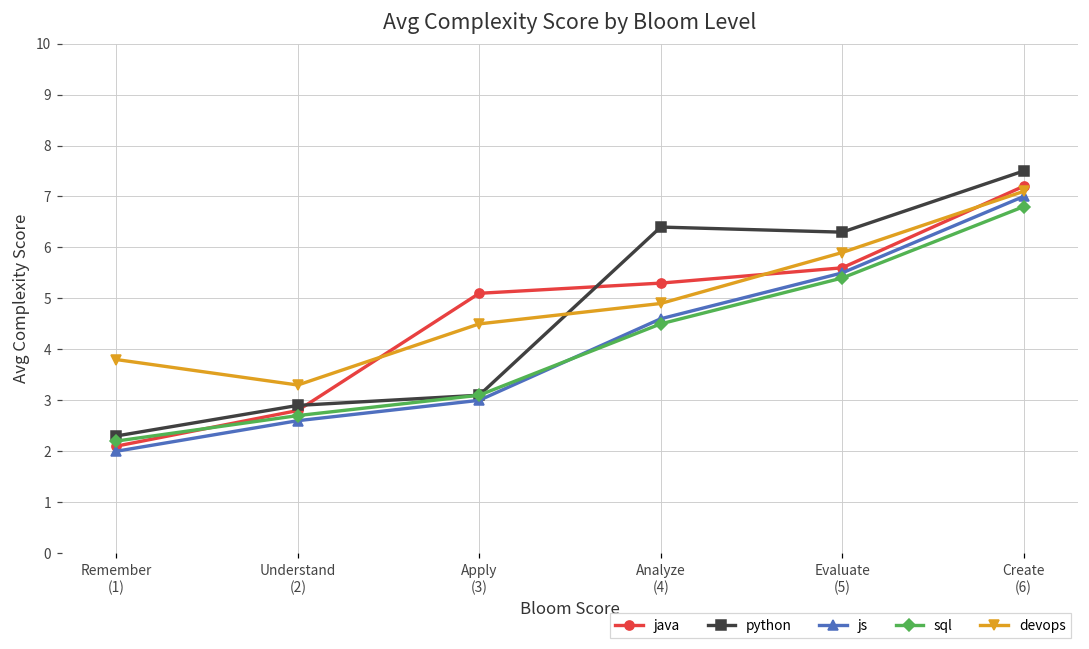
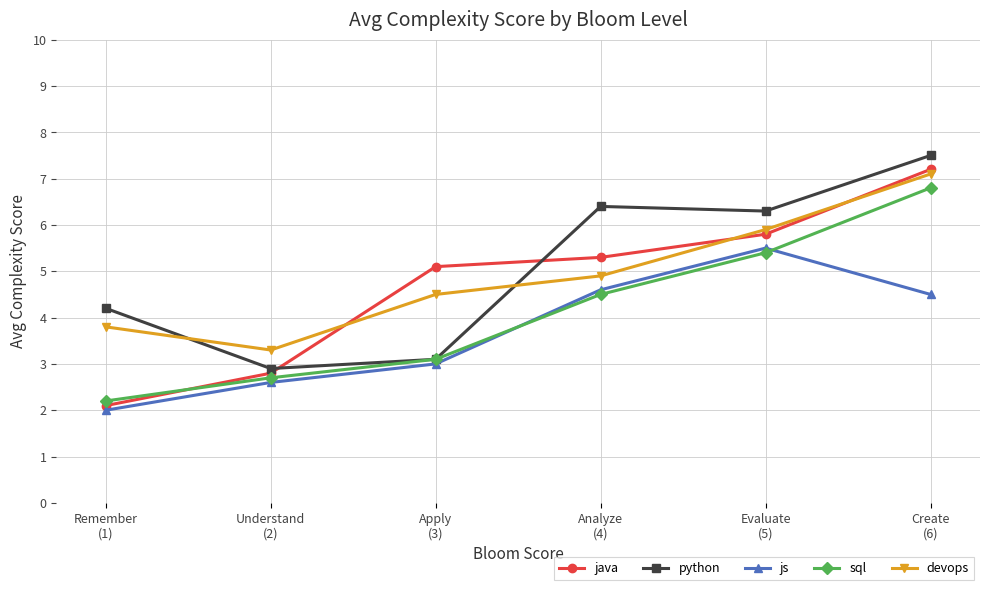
python, Remember (1): 2.3 -> 4.2
java, Evaluate (5): 5.6 -> 5.8
js, Create (6): 7.0 -> 4.5
